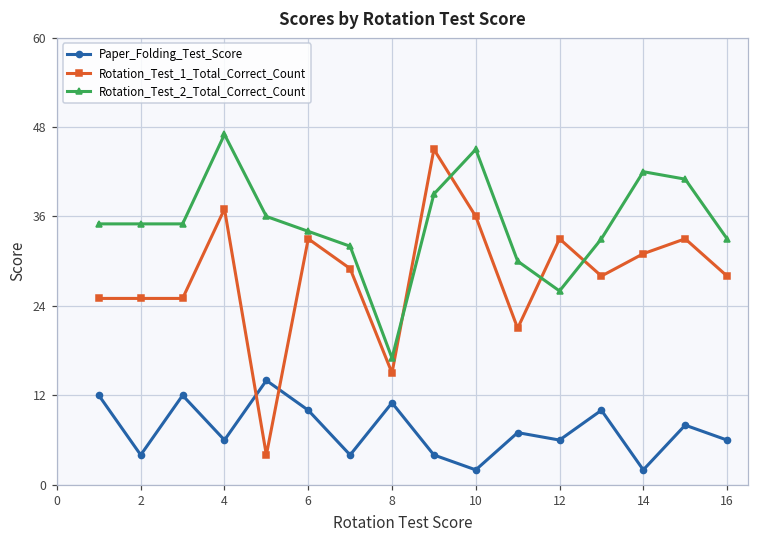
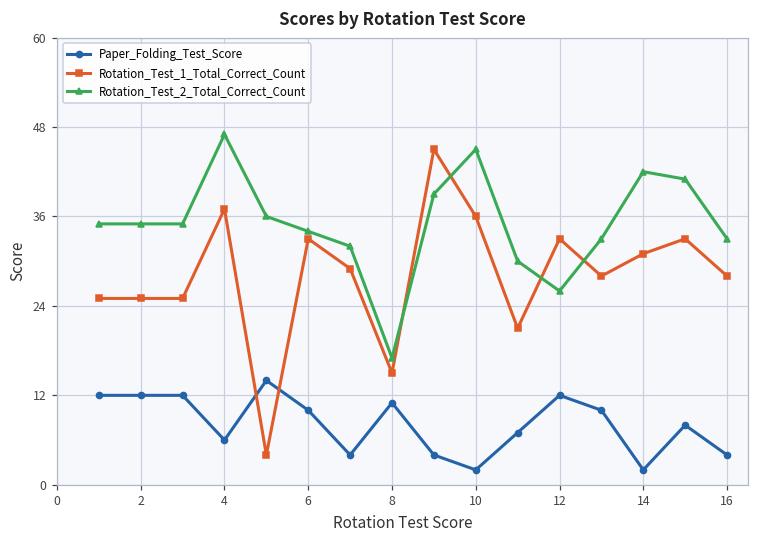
Paper_Folding_Test_Score, 2: 4 -> 12
Paper_Folding_Test_Score, 12: 6 -> 12
Paper_Folding_Test_Score, 16: 6 -> 4
